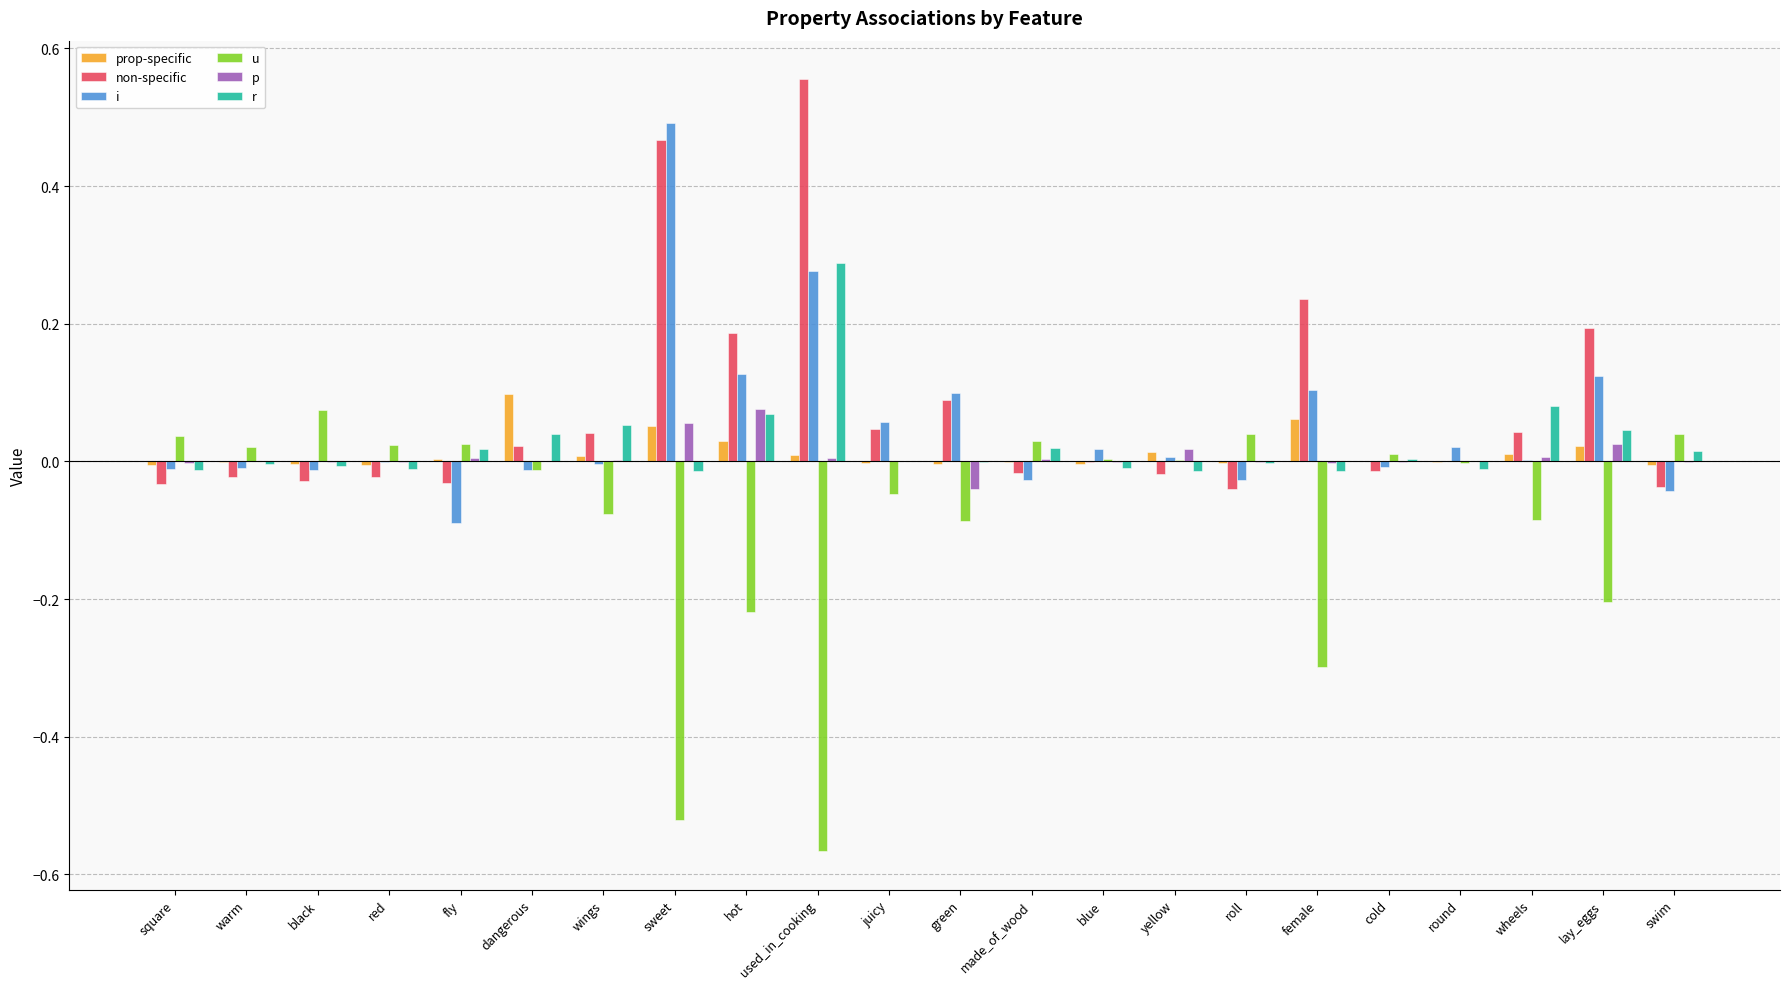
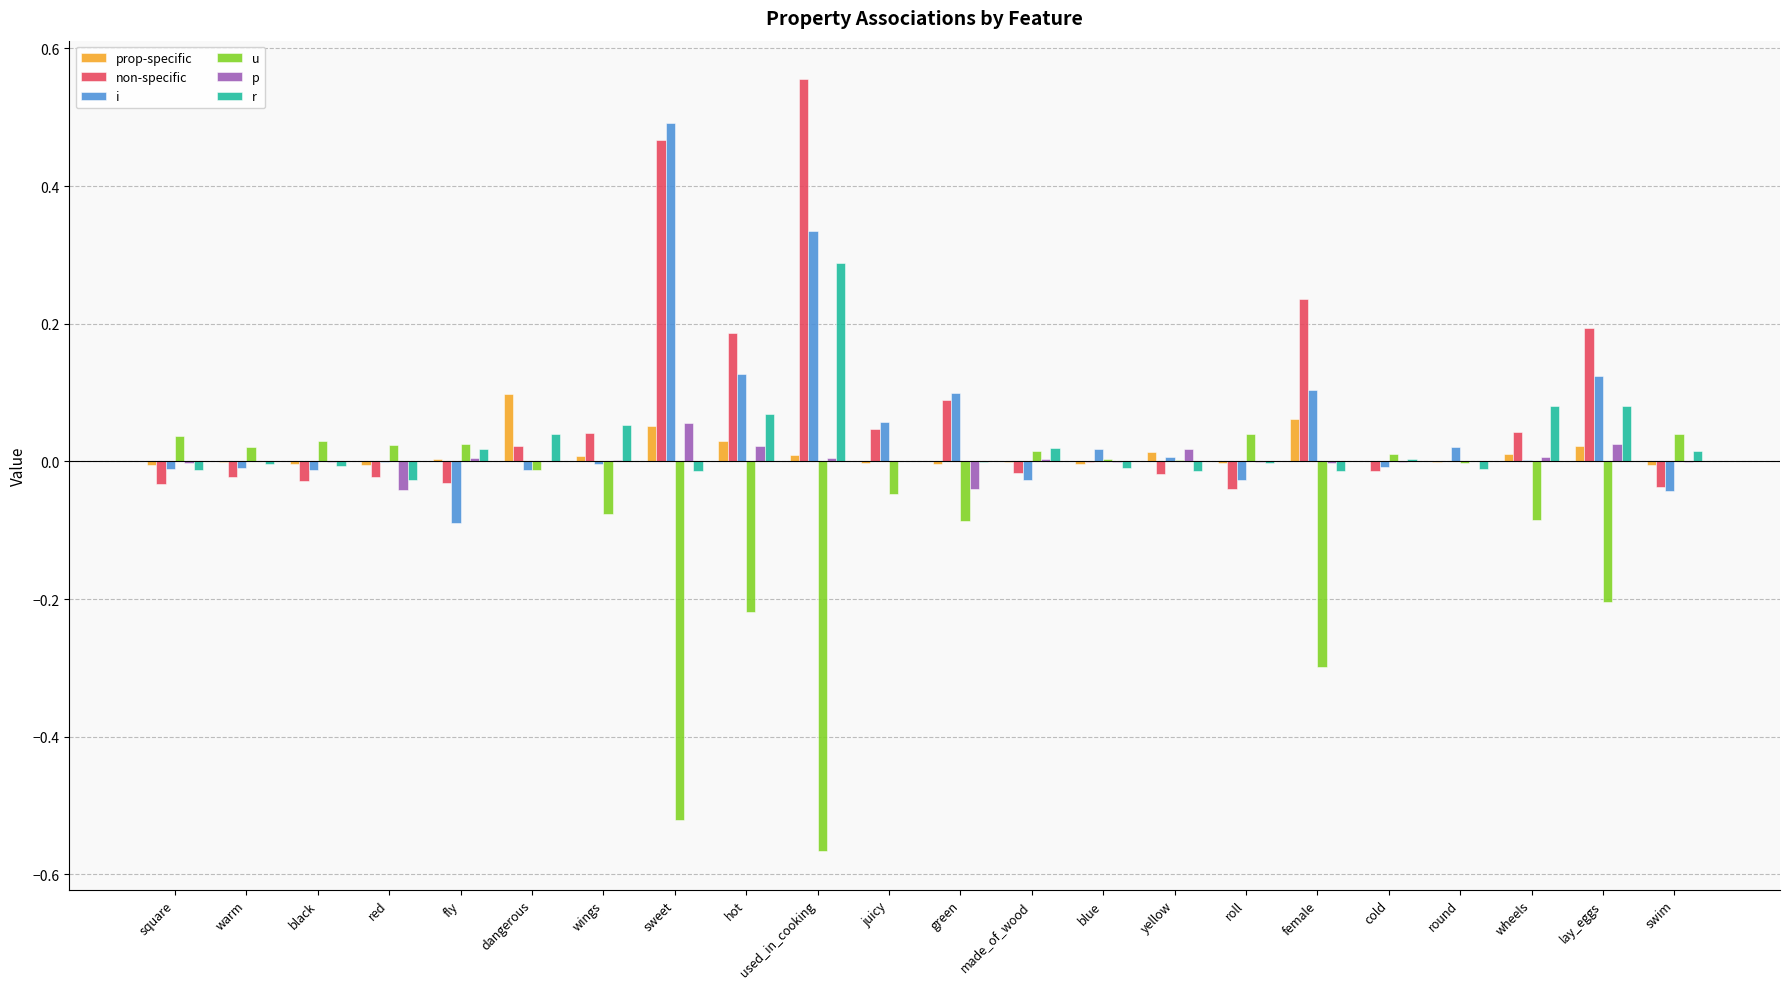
u, black: 0.07 -> 0.03
p, red: 0.00 -> -0.04
r, red: -0.01 -> -0.03
p, hot: 0.08 -> 0.02
i, used_in_cooking: 0.28 -> 0.33
u, made_of_wood: 0.03 -> 0.02
r, lay_eggs: 0.05 -> 0.08
